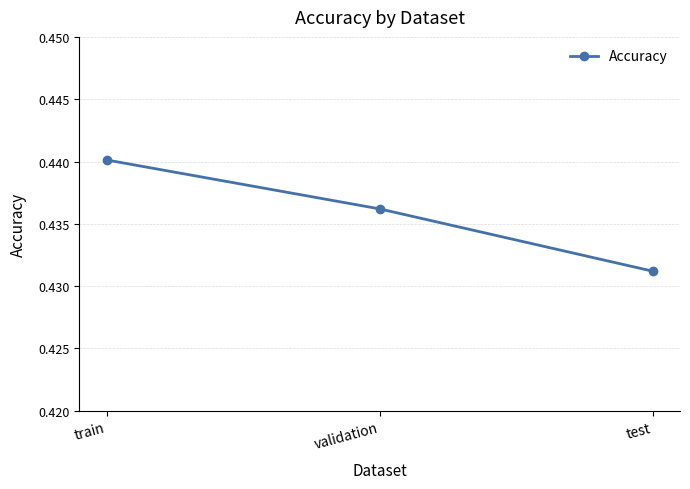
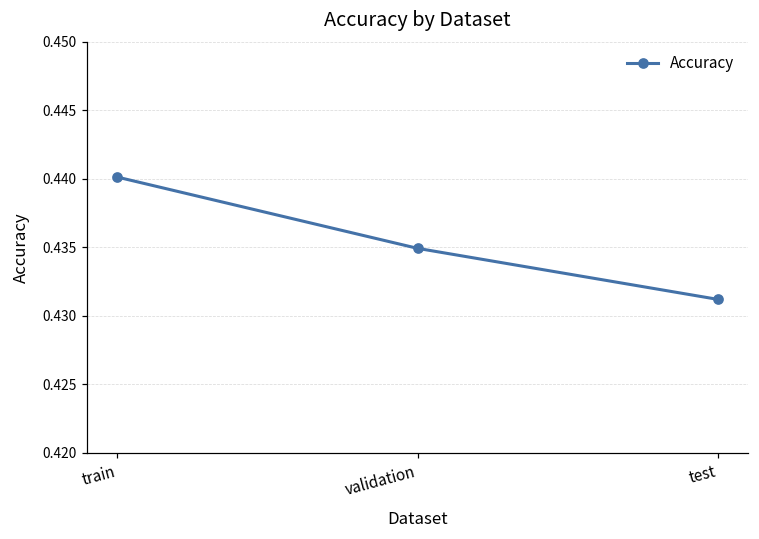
validation: 0.4362 -> 0.4349
